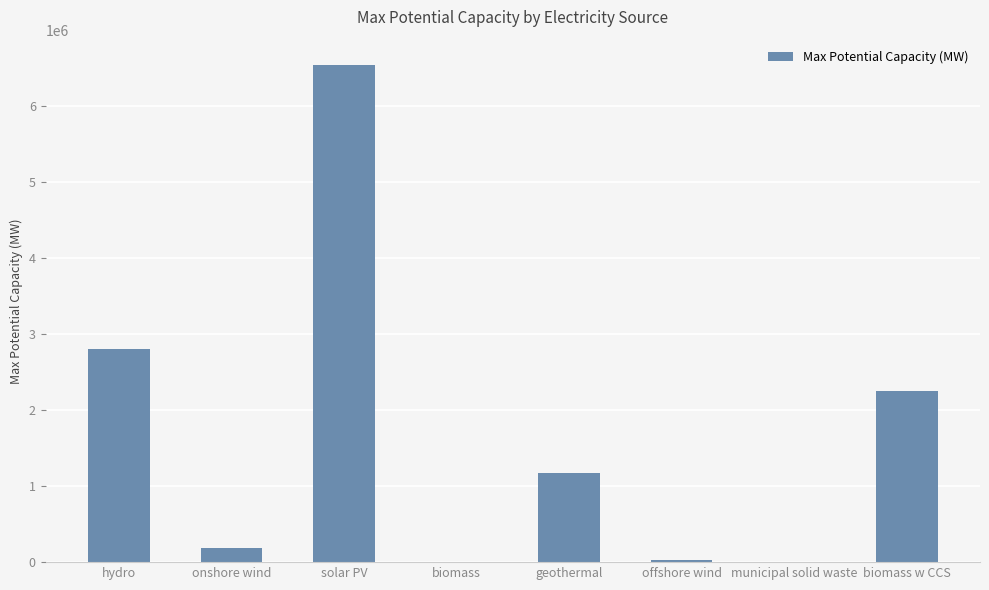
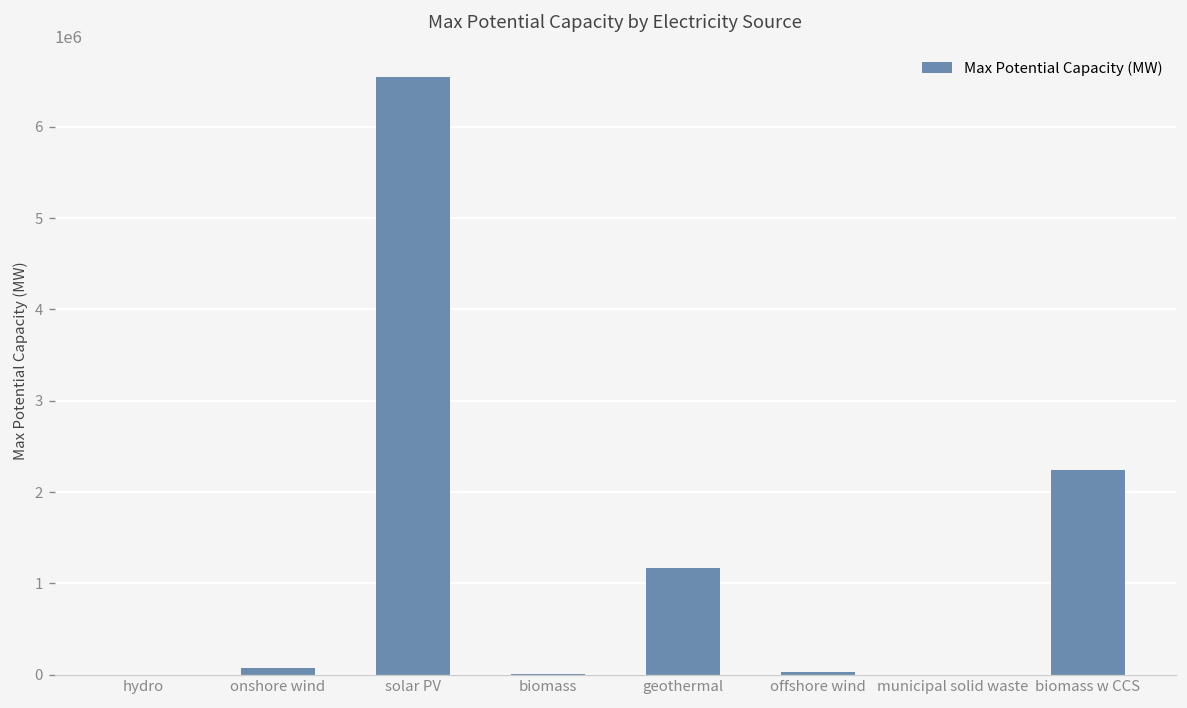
hydro: 2800000 -> 0
onshore wind: 200000 -> 100000
